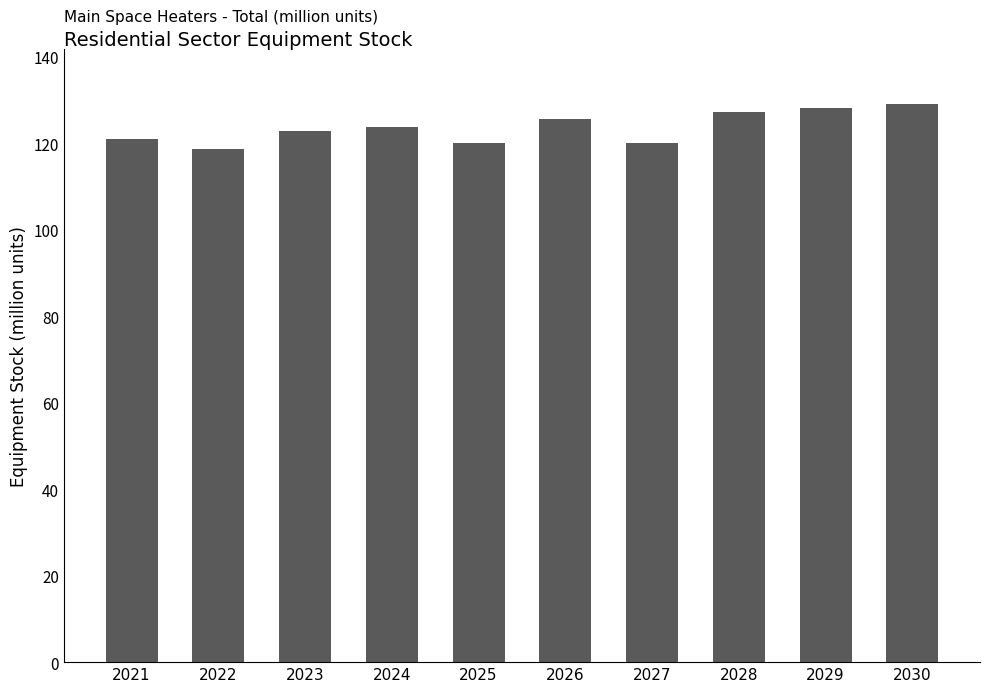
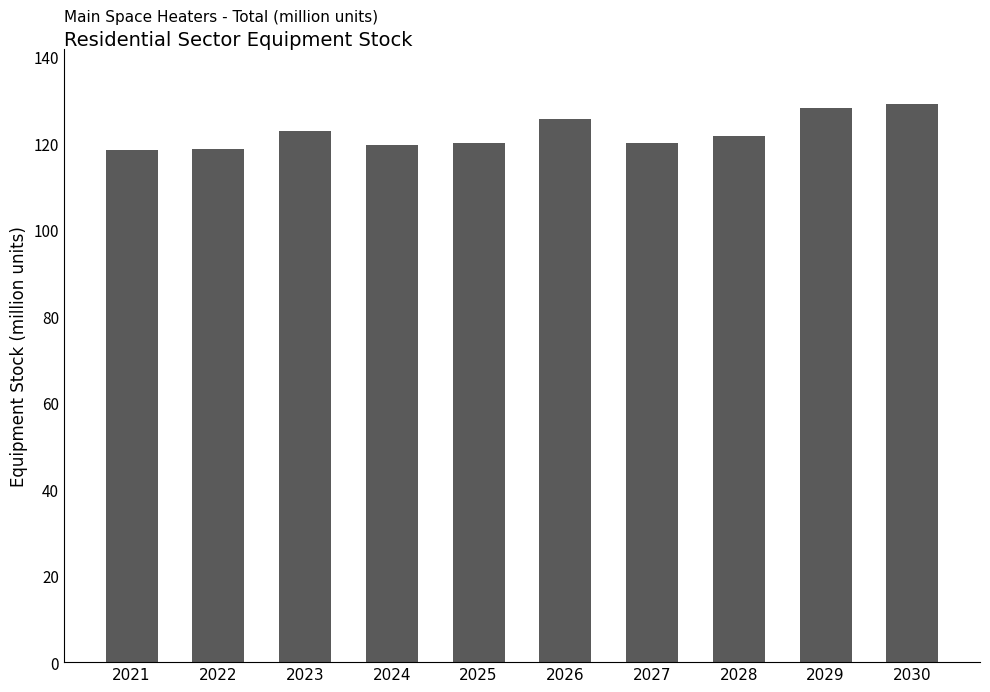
2021: 121 -> 119
2024: 124 -> 120
2028: 127 -> 122
